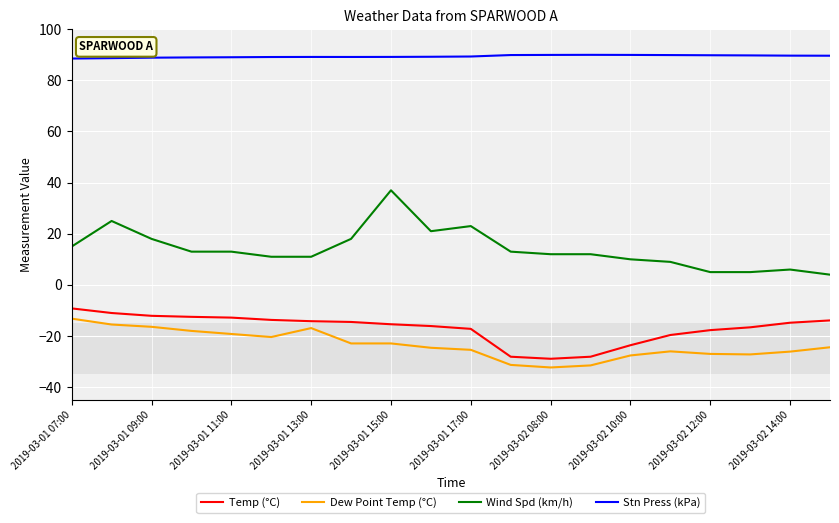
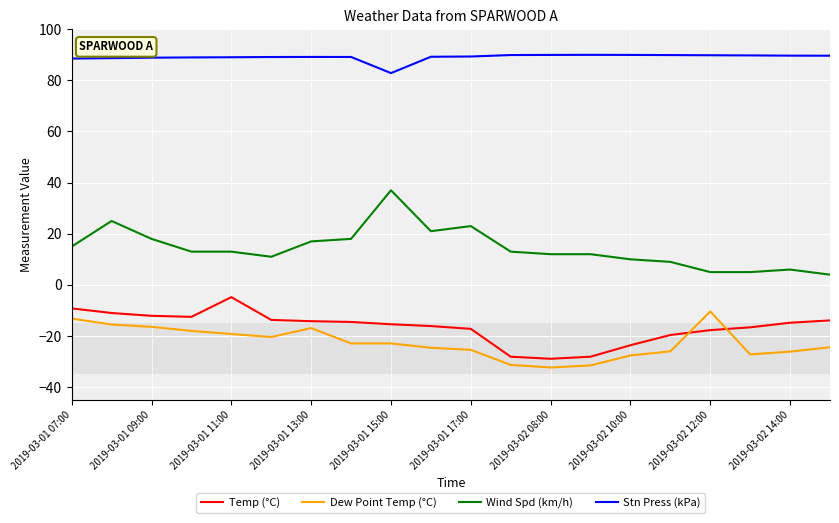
Temp (°C), 2019-03-01 11:00: -13 -> -5
Wind Spd (km/h), 2019-03-01 13:00: 11 -> 17
Stn Press (kPa), 2019-03-01 15:00: 89 -> 83
Dew Point Temp (°C), 2019-03-02 12:00: -27 -> -10
